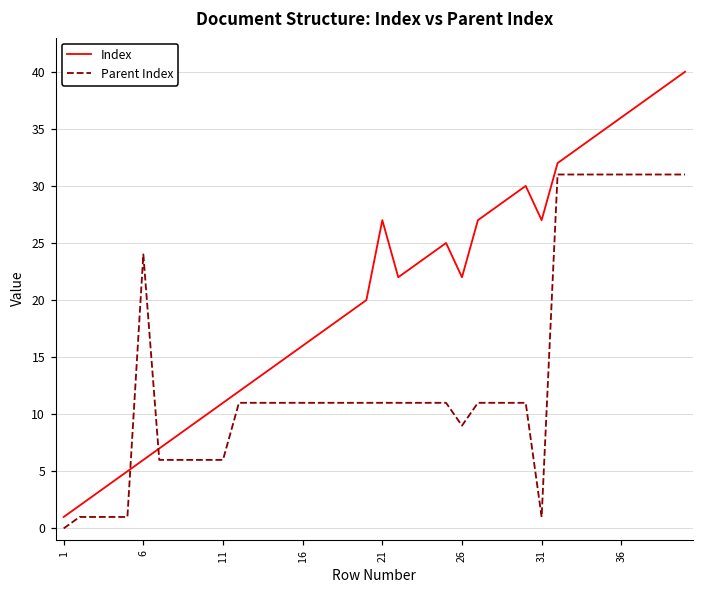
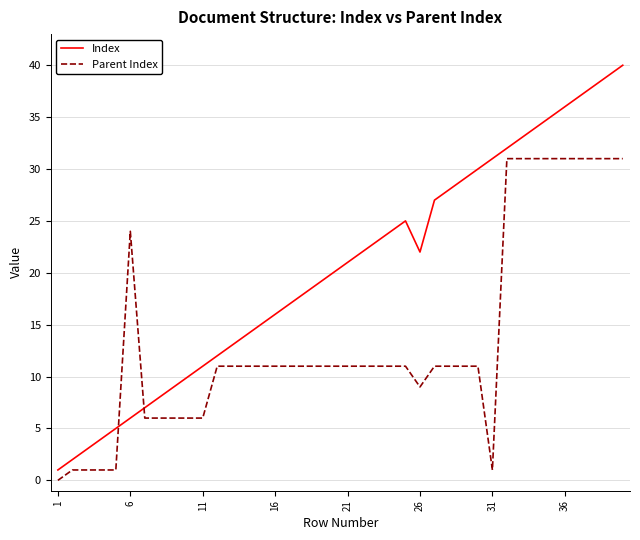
Index, 21: 27 -> 21
Index, 31: 27 -> 31
